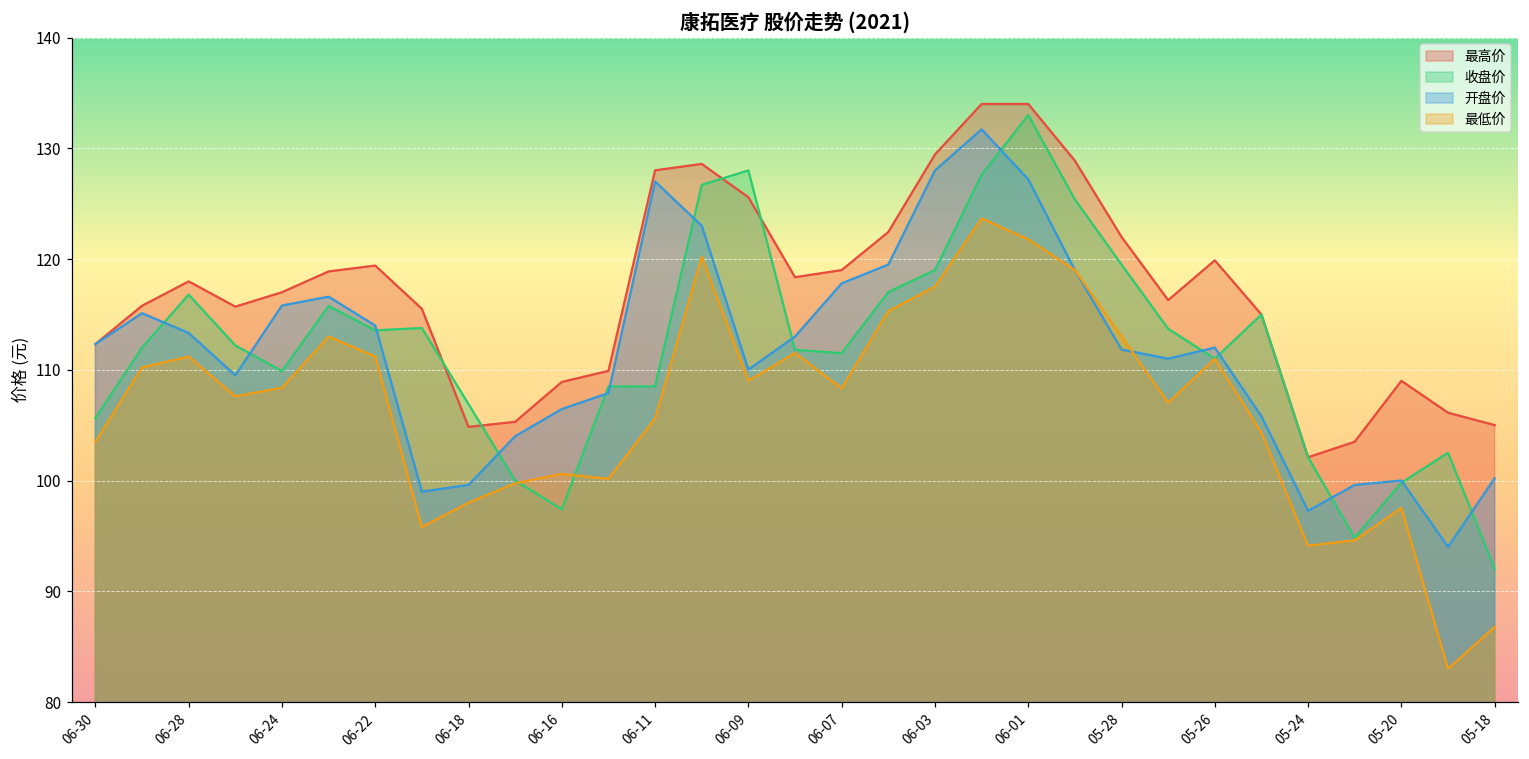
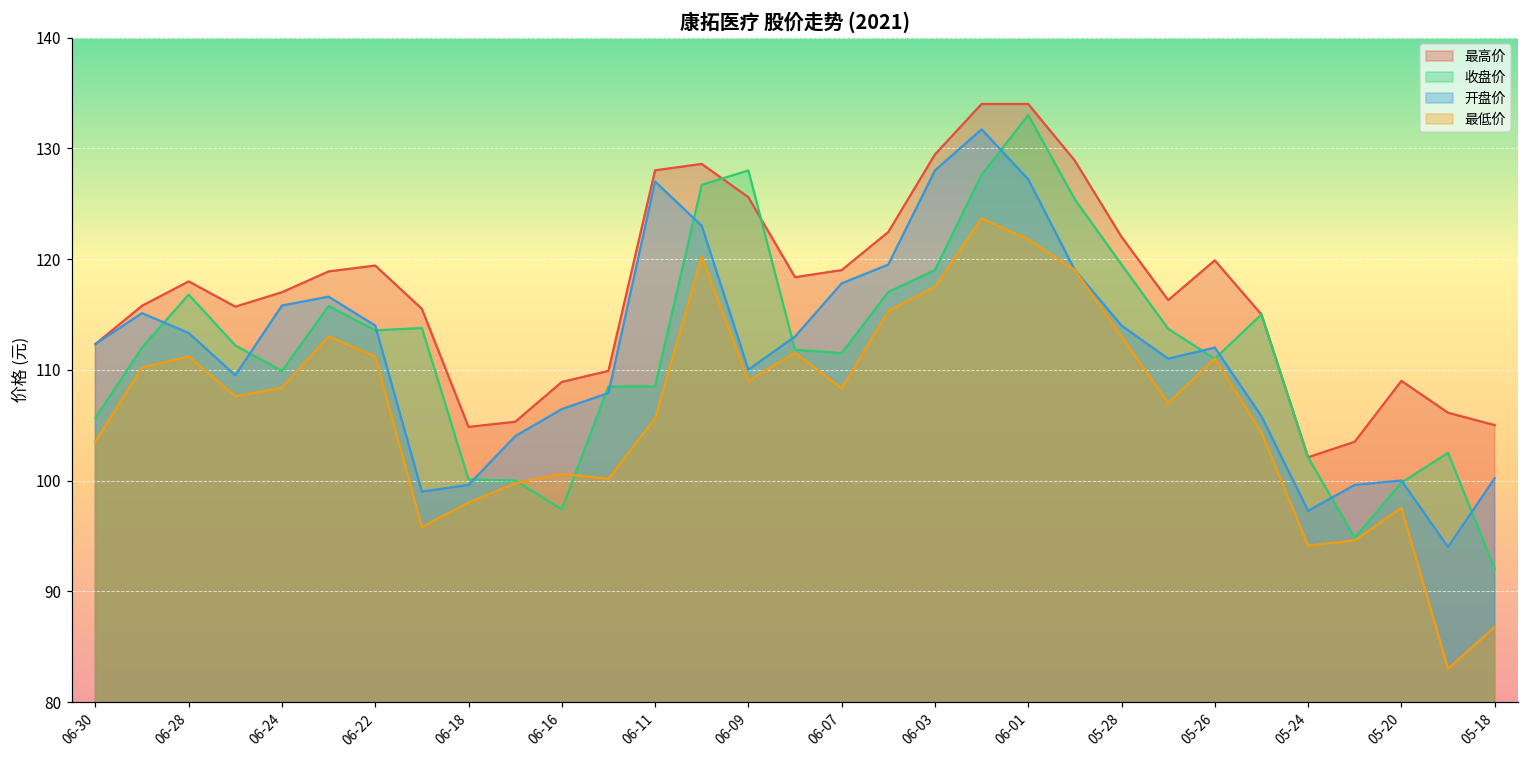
收盘价, 06-18: 106.9 -> 100.1
开盘价, 05-28: 111.8 -> 114.0
